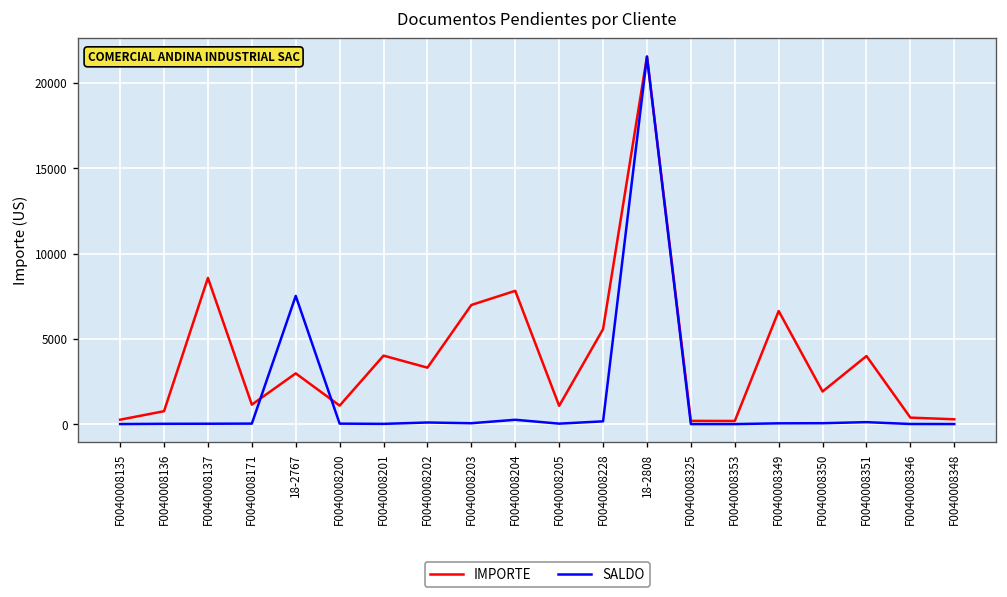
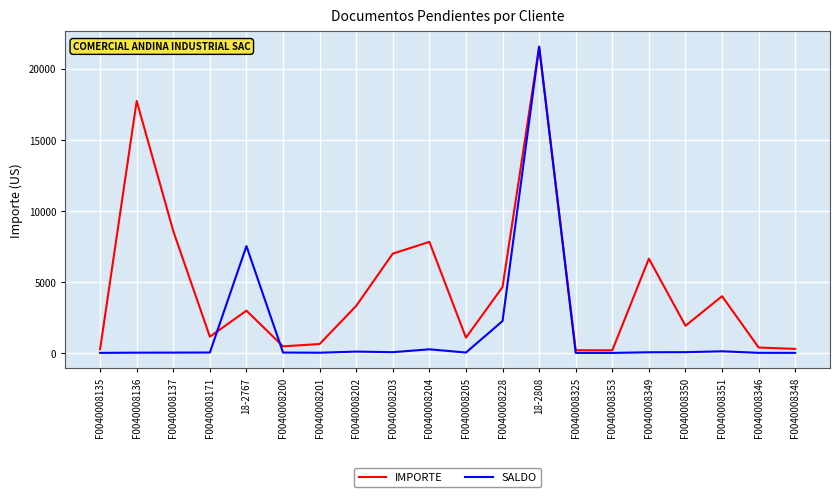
IMPORTE, F0040008136: 800 -> 17700
IMPORTE, F0040008200: 1100 -> 500
IMPORTE, F0040008201: 4000 -> 600
IMPORTE, F0040008228: 5600 -> 4600
SALDO, F0040008228: 200 -> 2200
